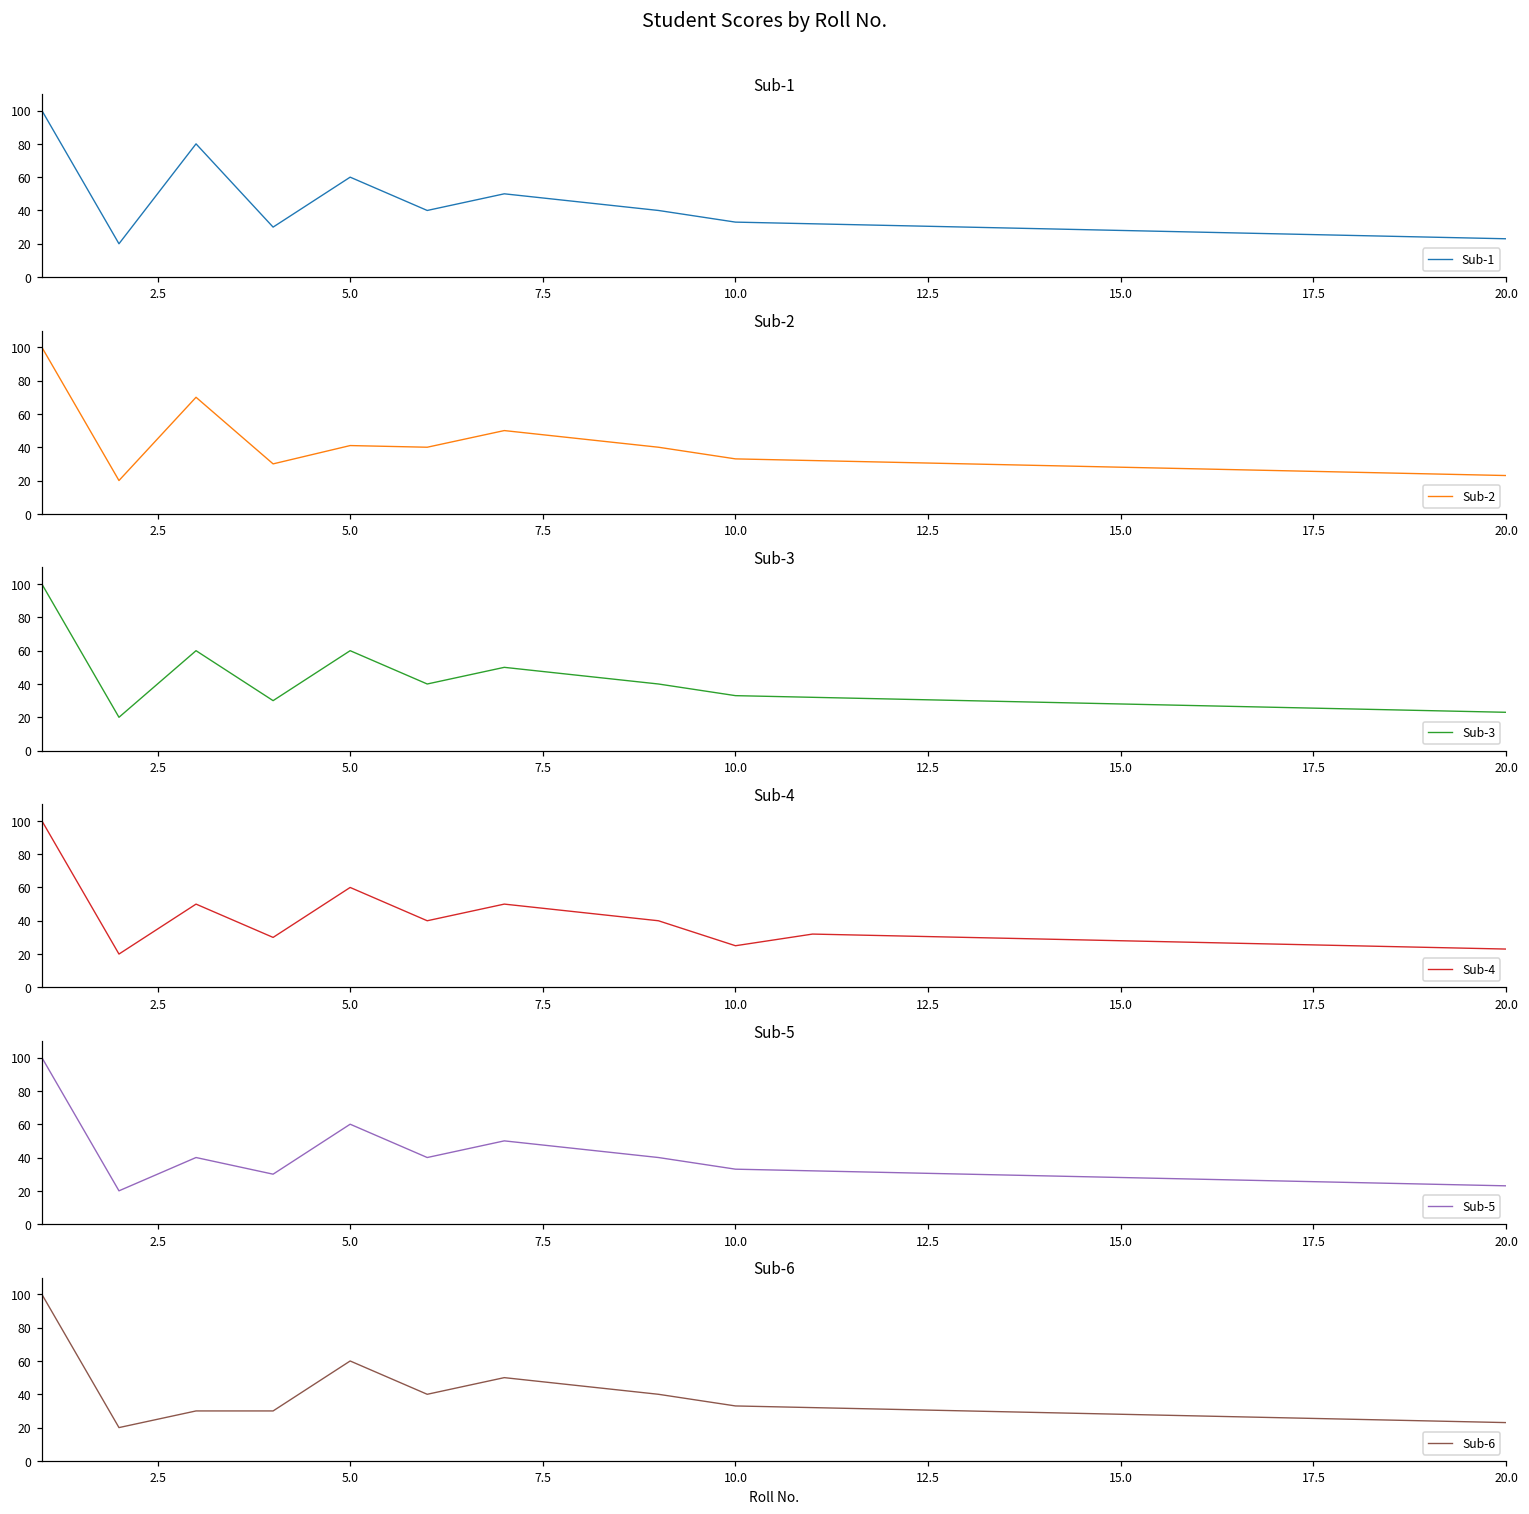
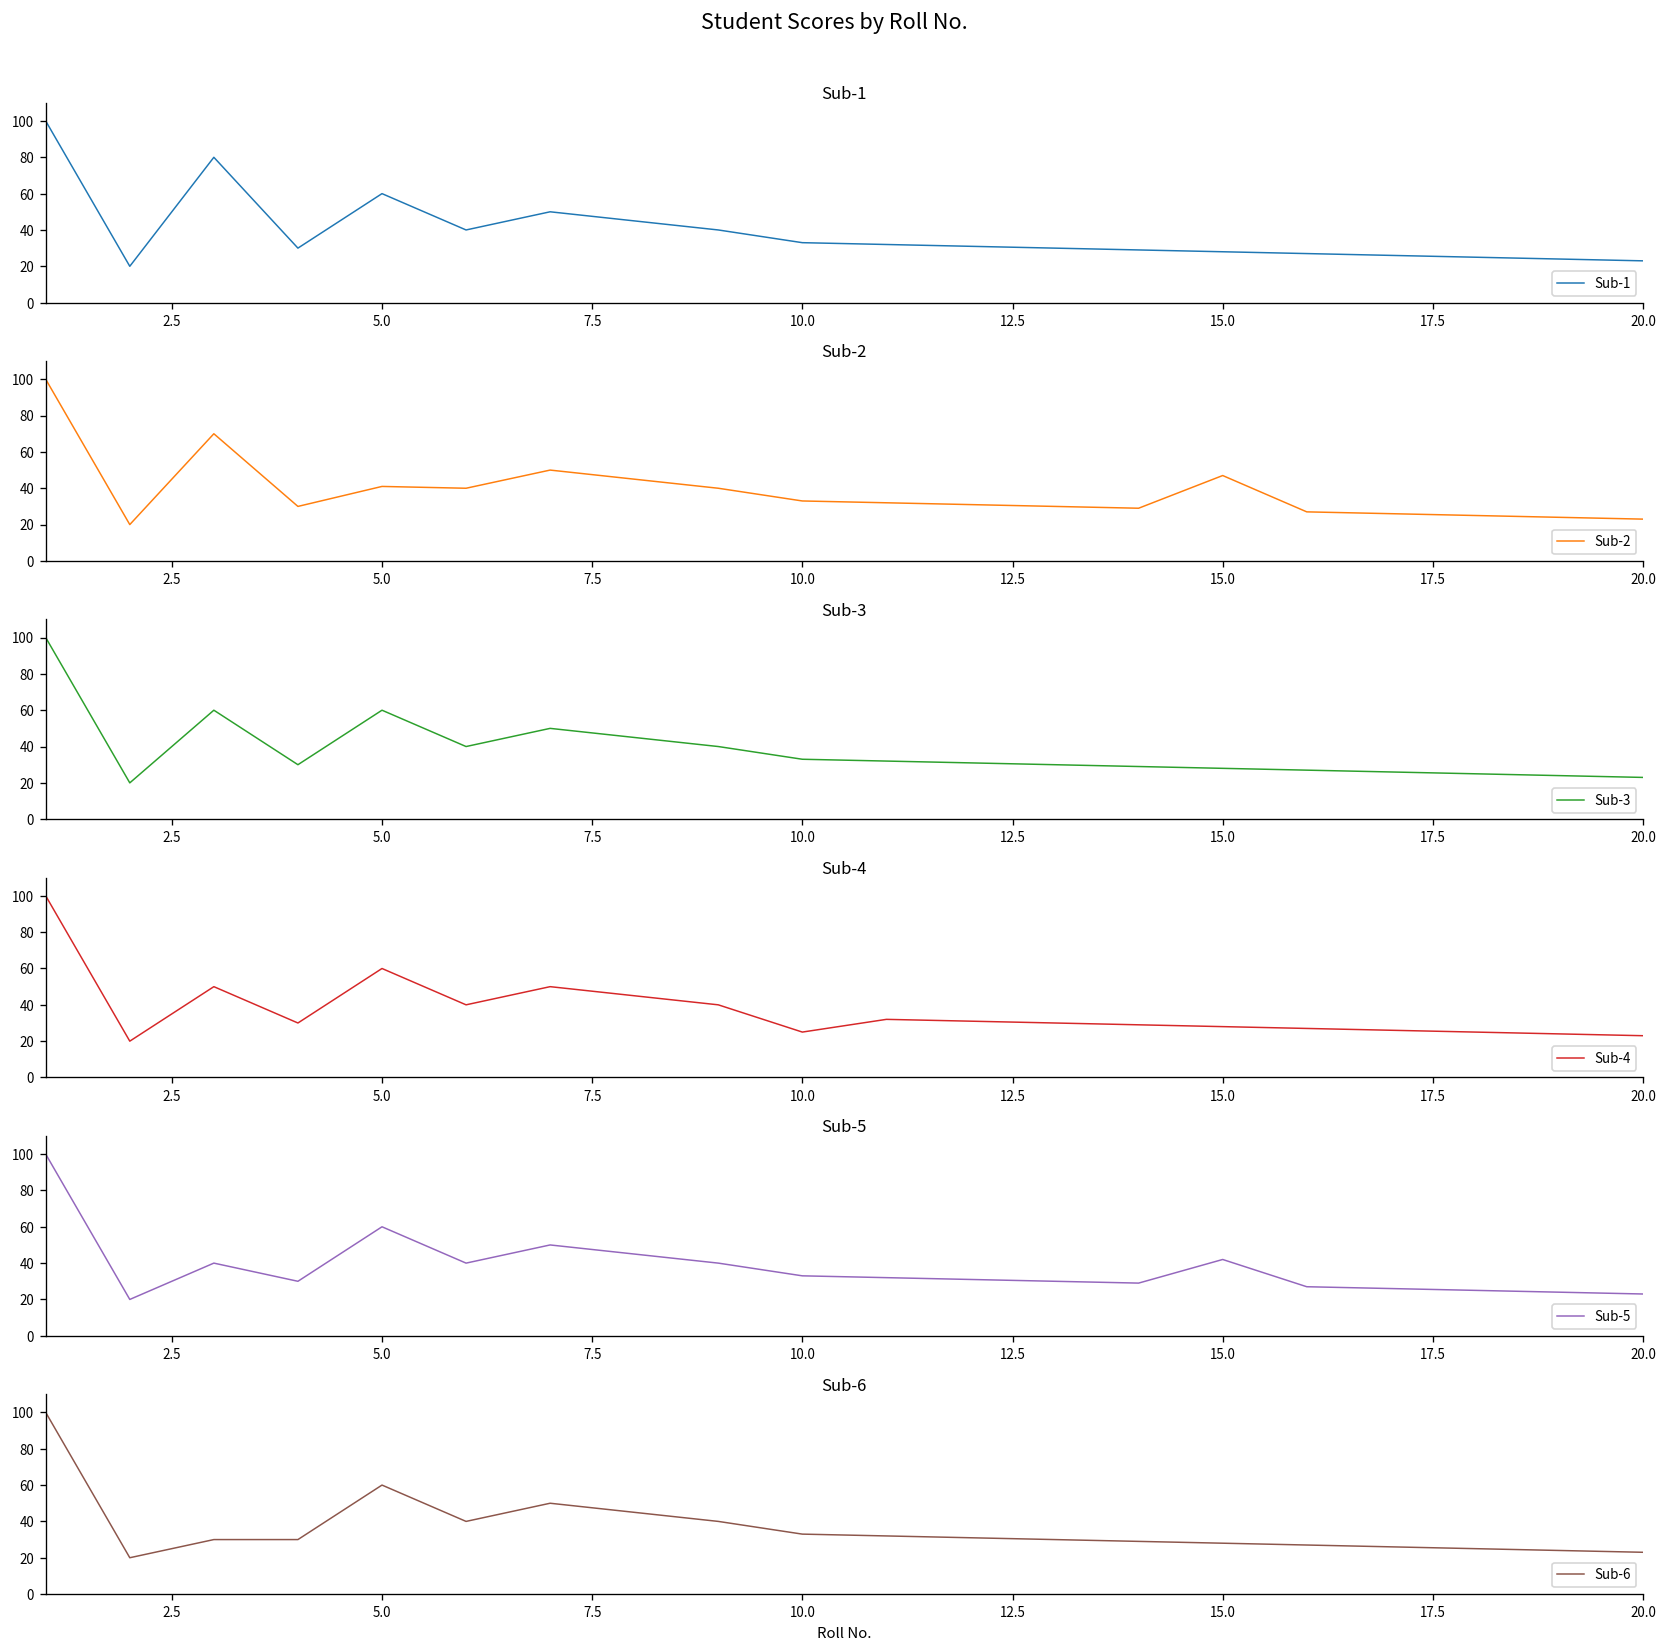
Sub-2, 15.0: 28 -> 47
Sub-5, 15.0: 28 -> 42
